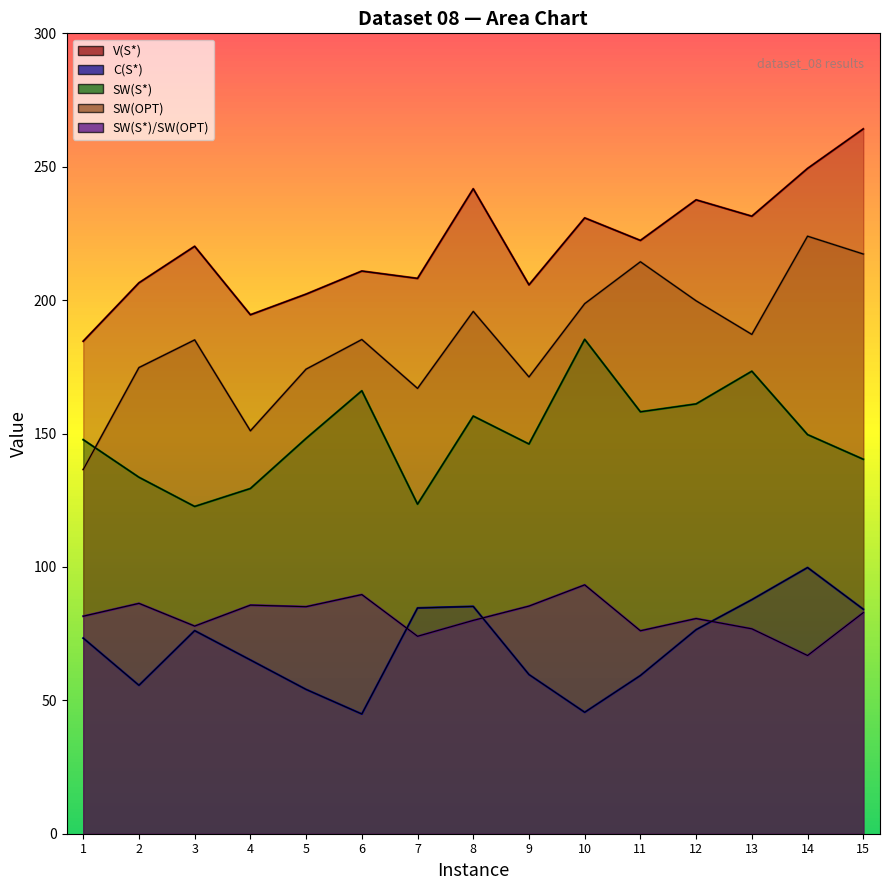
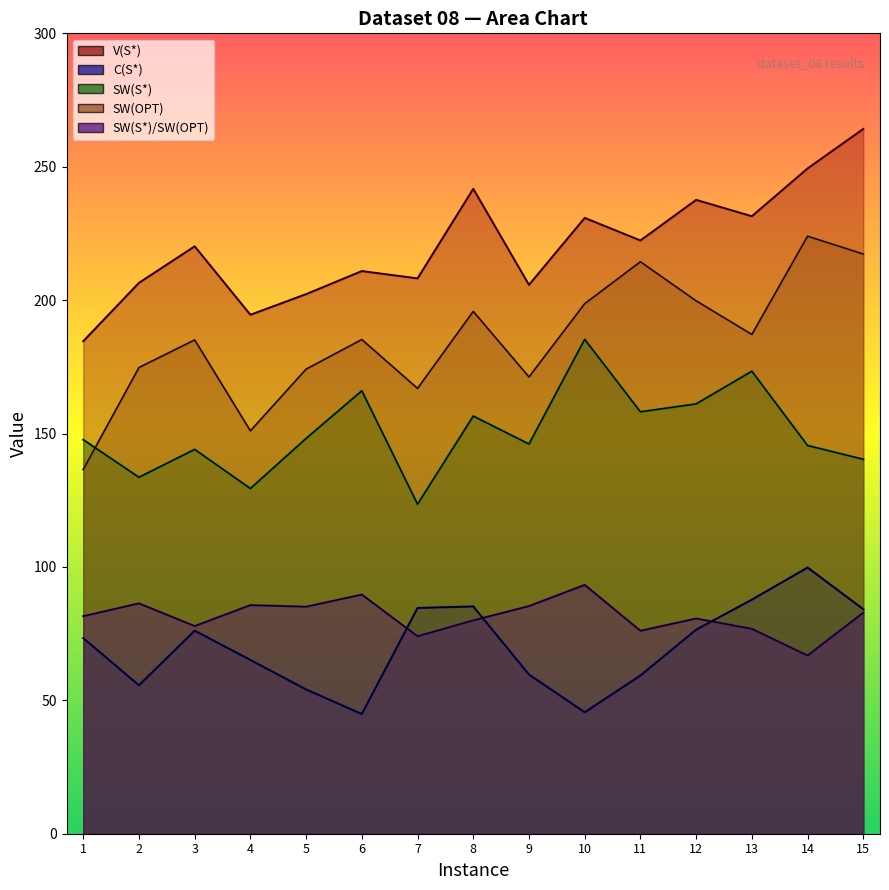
SW(S*), 3: 123 -> 144
SW(S*), 14: 150 -> 146
